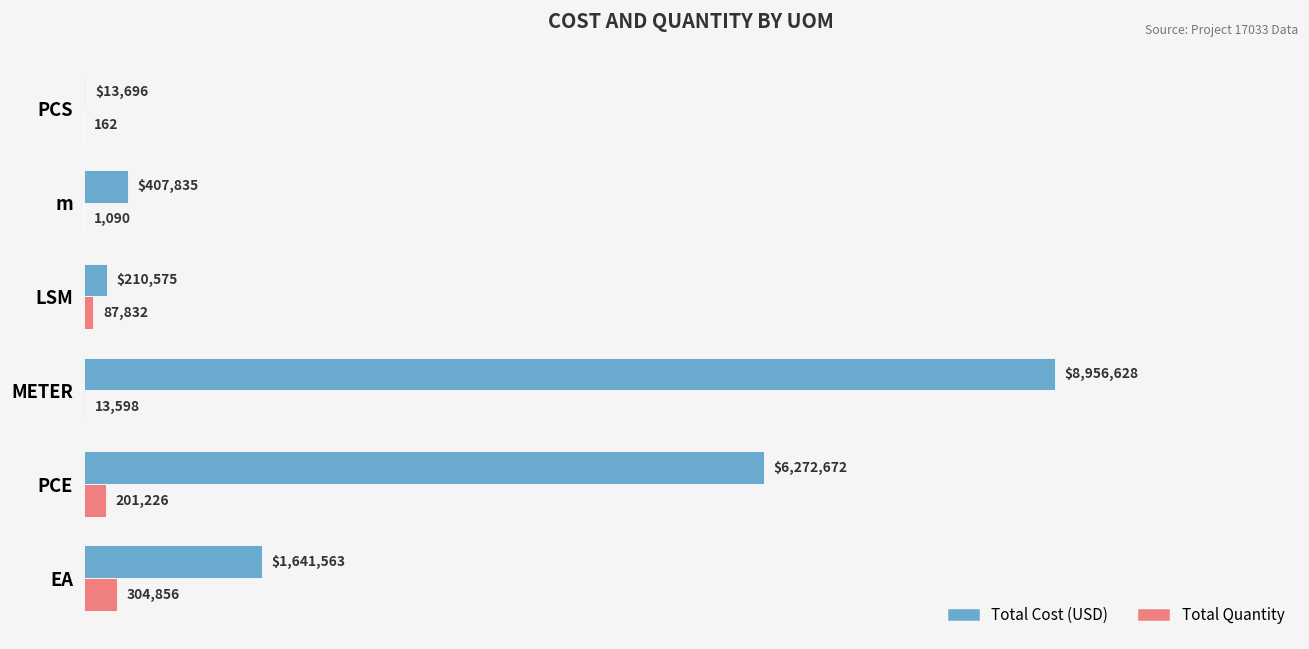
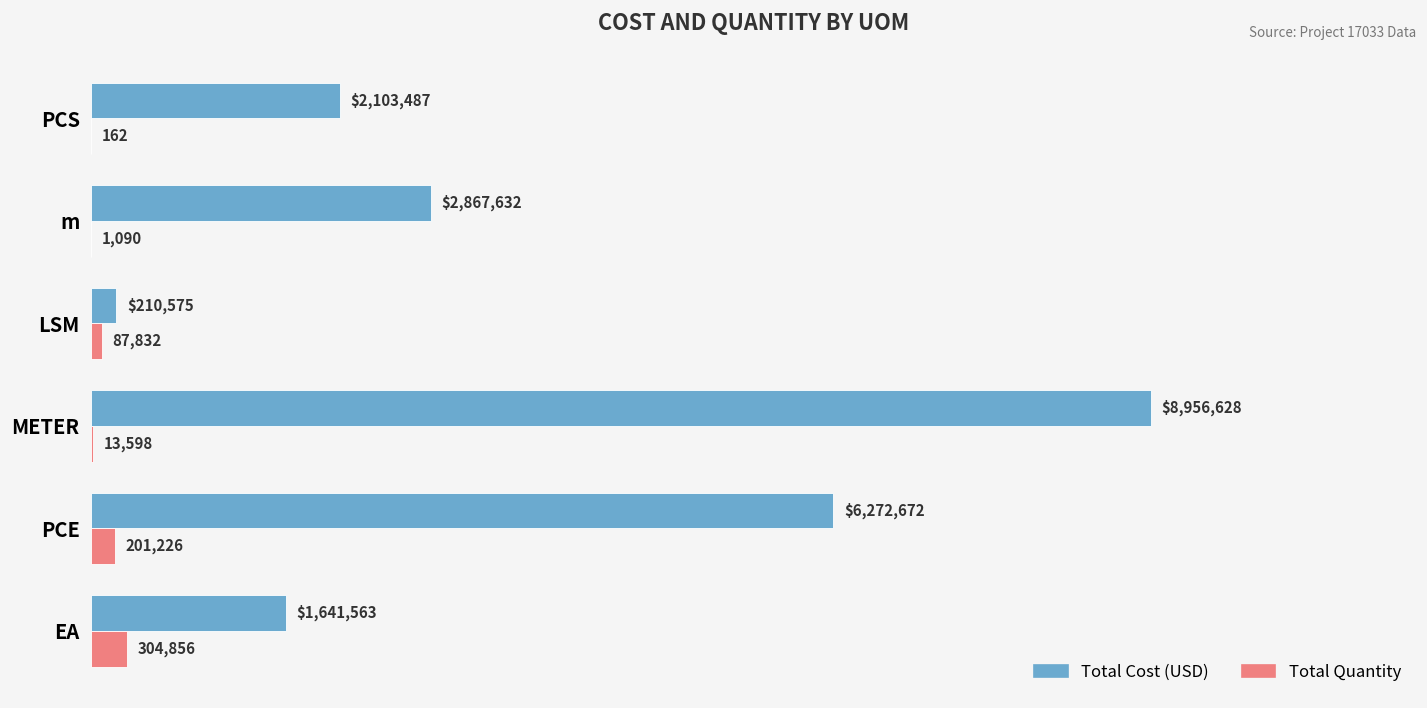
Total Cost (USD), PCS: $13,696 -> $2,103,487
Total Cost (USD), m: $407,835 -> $2,867,632
